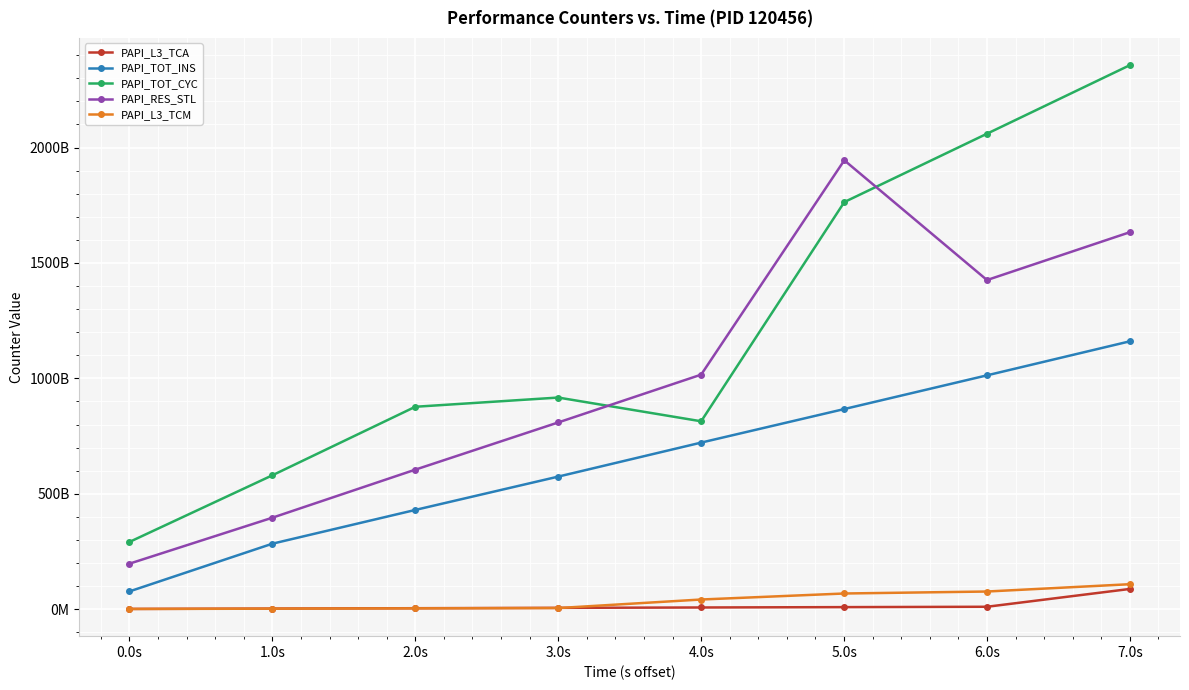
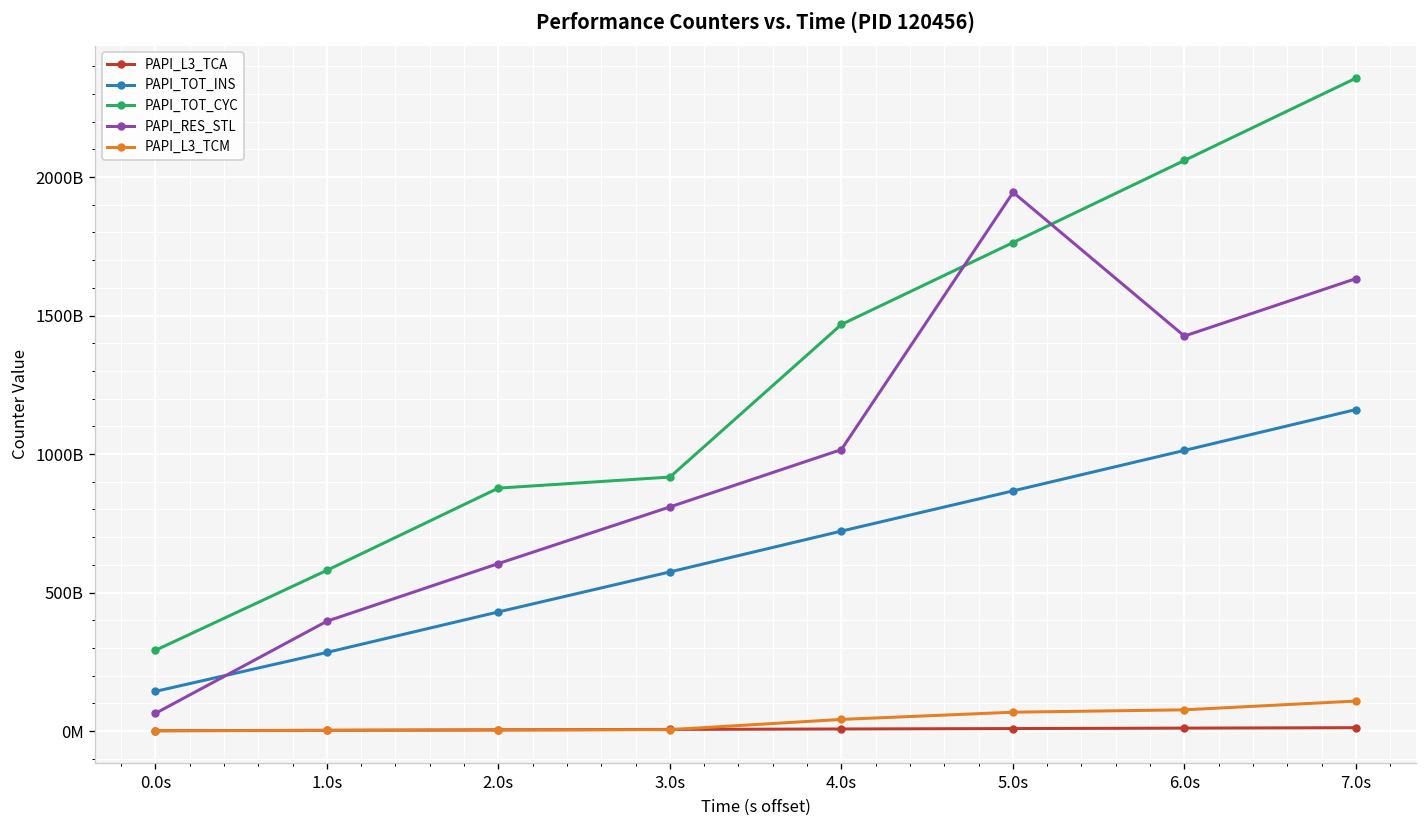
PAPI_TOT_INS, 0.0s: 80000000000 -> 140000000000
PAPI_RES_STL, 0.0s: 200000000000 -> 60000000000
PAPI_TOT_CYC, 4.0s: 810000000000 -> 1470000000000
PAPI_L3_TCA, 7.0s: 90000000000 -> 10000000000
